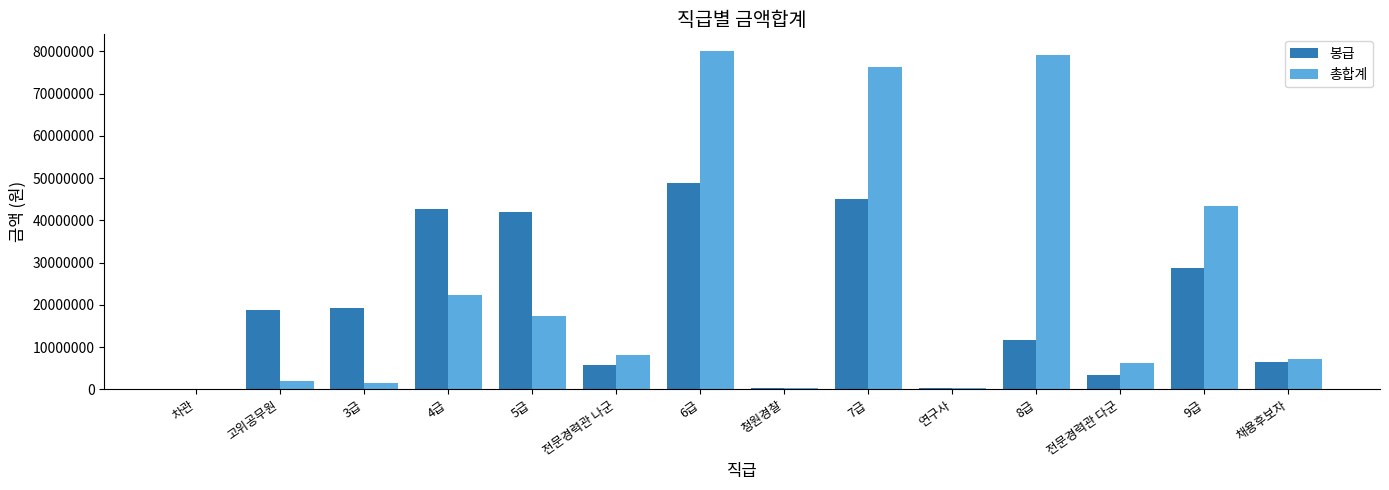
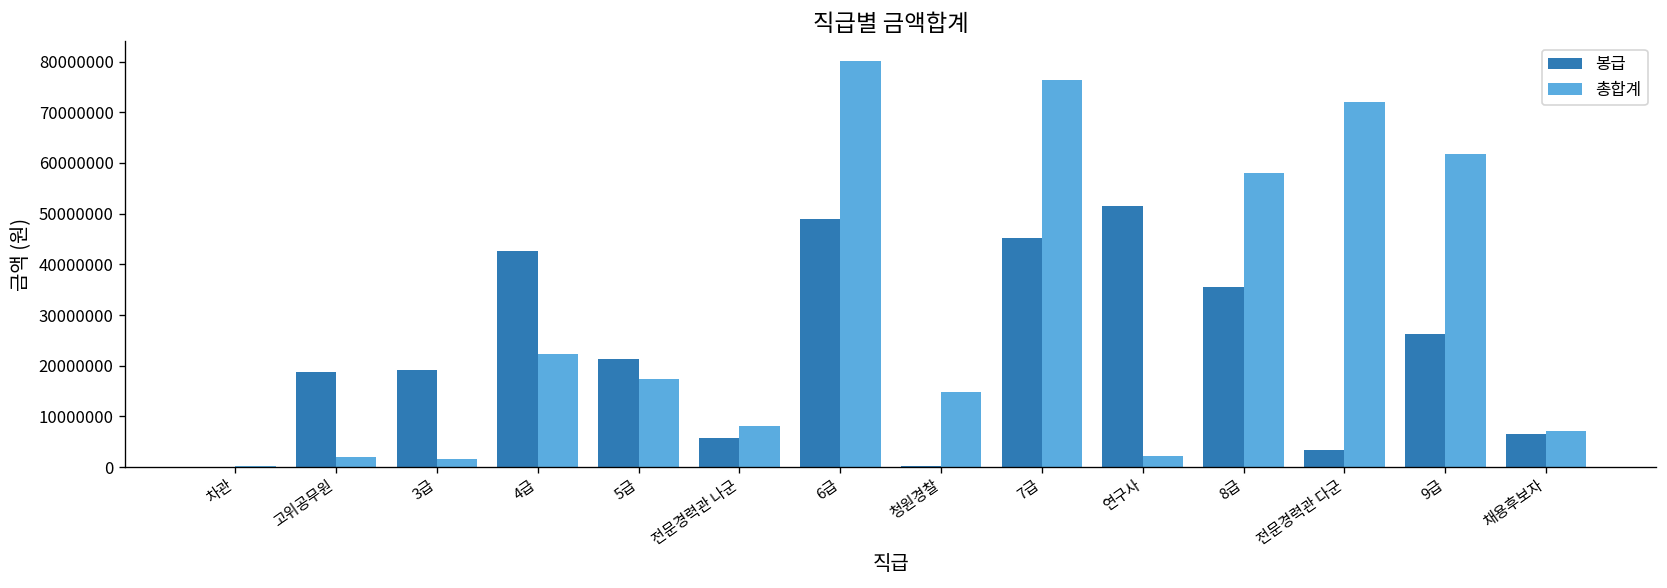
봉급, 5급: 42000000 -> 21000000
총합계, 청원경찰: 0 -> 15000000
봉급, 연구사: 0 -> 52000000
총합계, 연구사: 0 -> 2000000
봉급, 8급: 12000000 -> 36000000
총합계, 8급: 79000000 -> 58000000
총합계, 전문경력관 다군: 6000000 -> 72000000
봉급, 9급: 29000000 -> 26000000
총합계, 9급: 43000000 -> 62000000
